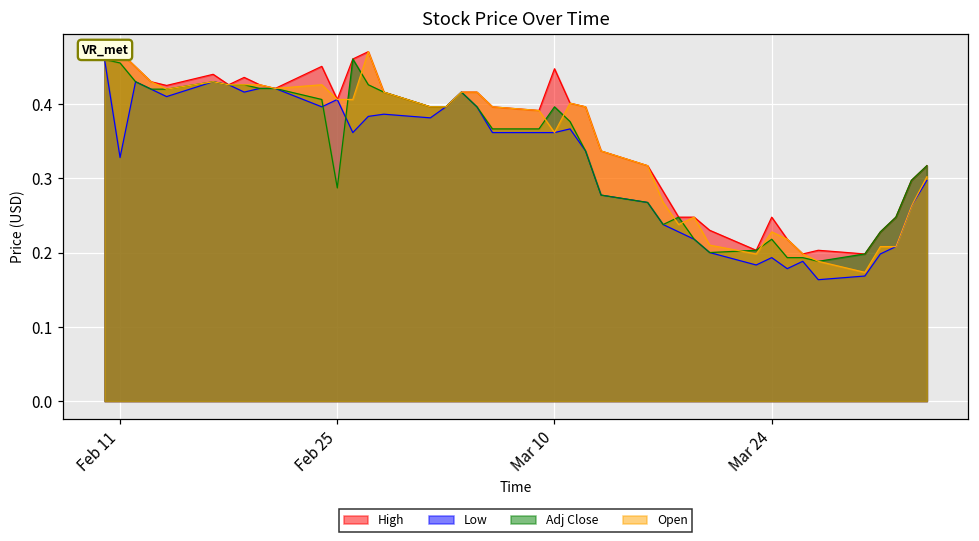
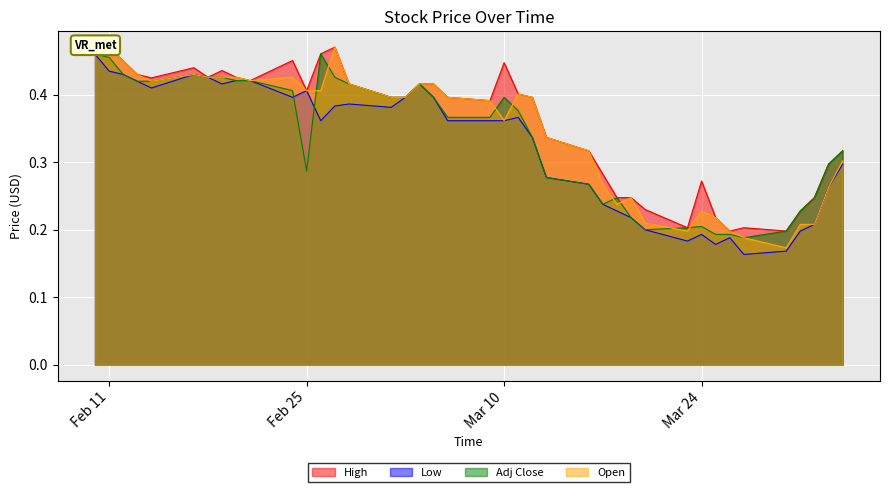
Low, Feb 11: 0.33 -> 0.44
High, Mar 24: 0.25 -> 0.27
Adj Close, Mar 24: 0.22 -> 0.20
